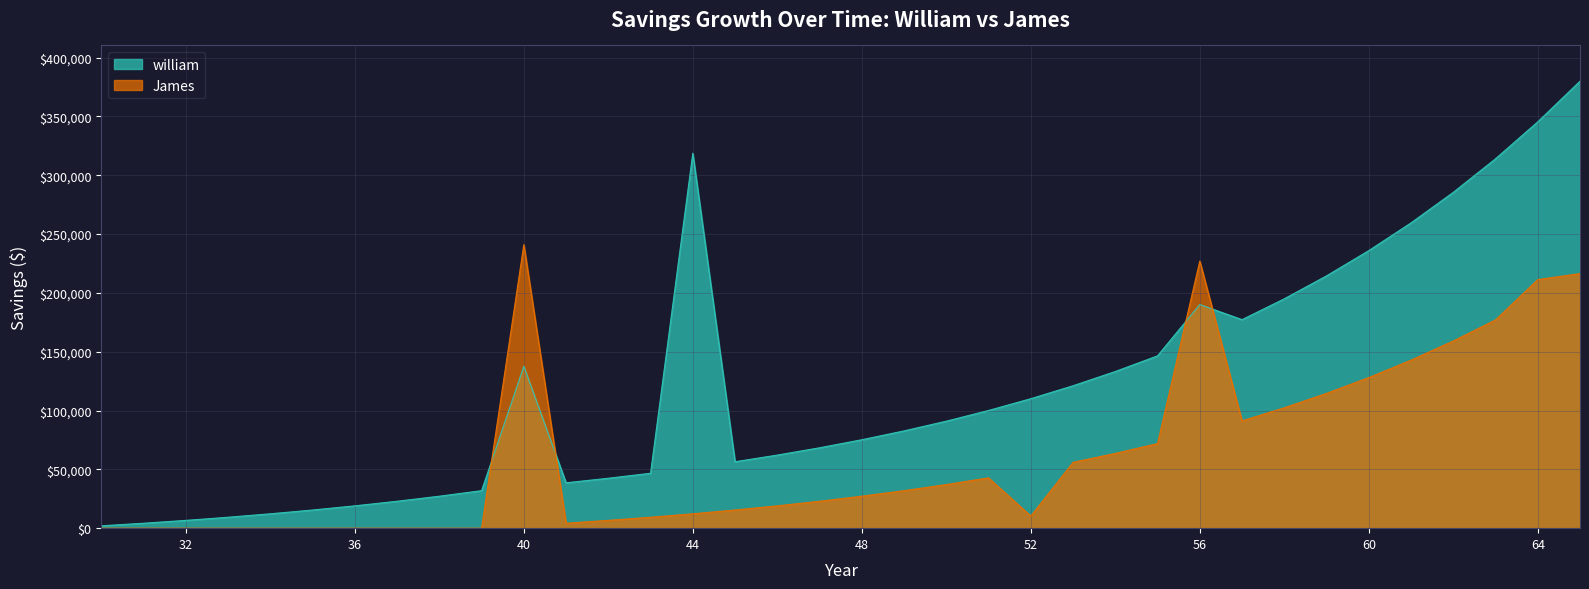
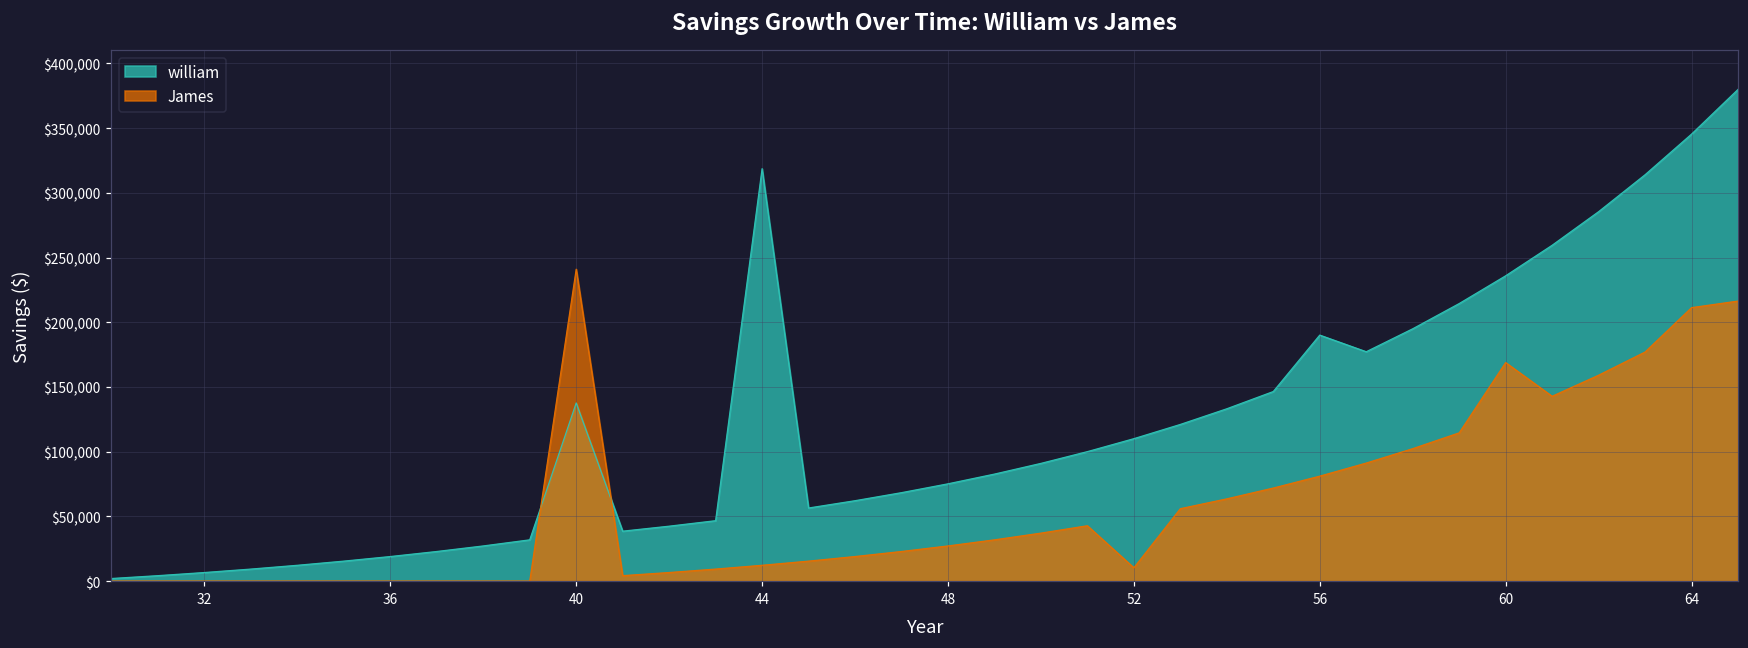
James, 56: $227,000 -> $81,000
James, 60: $128,000 -> $169,000
